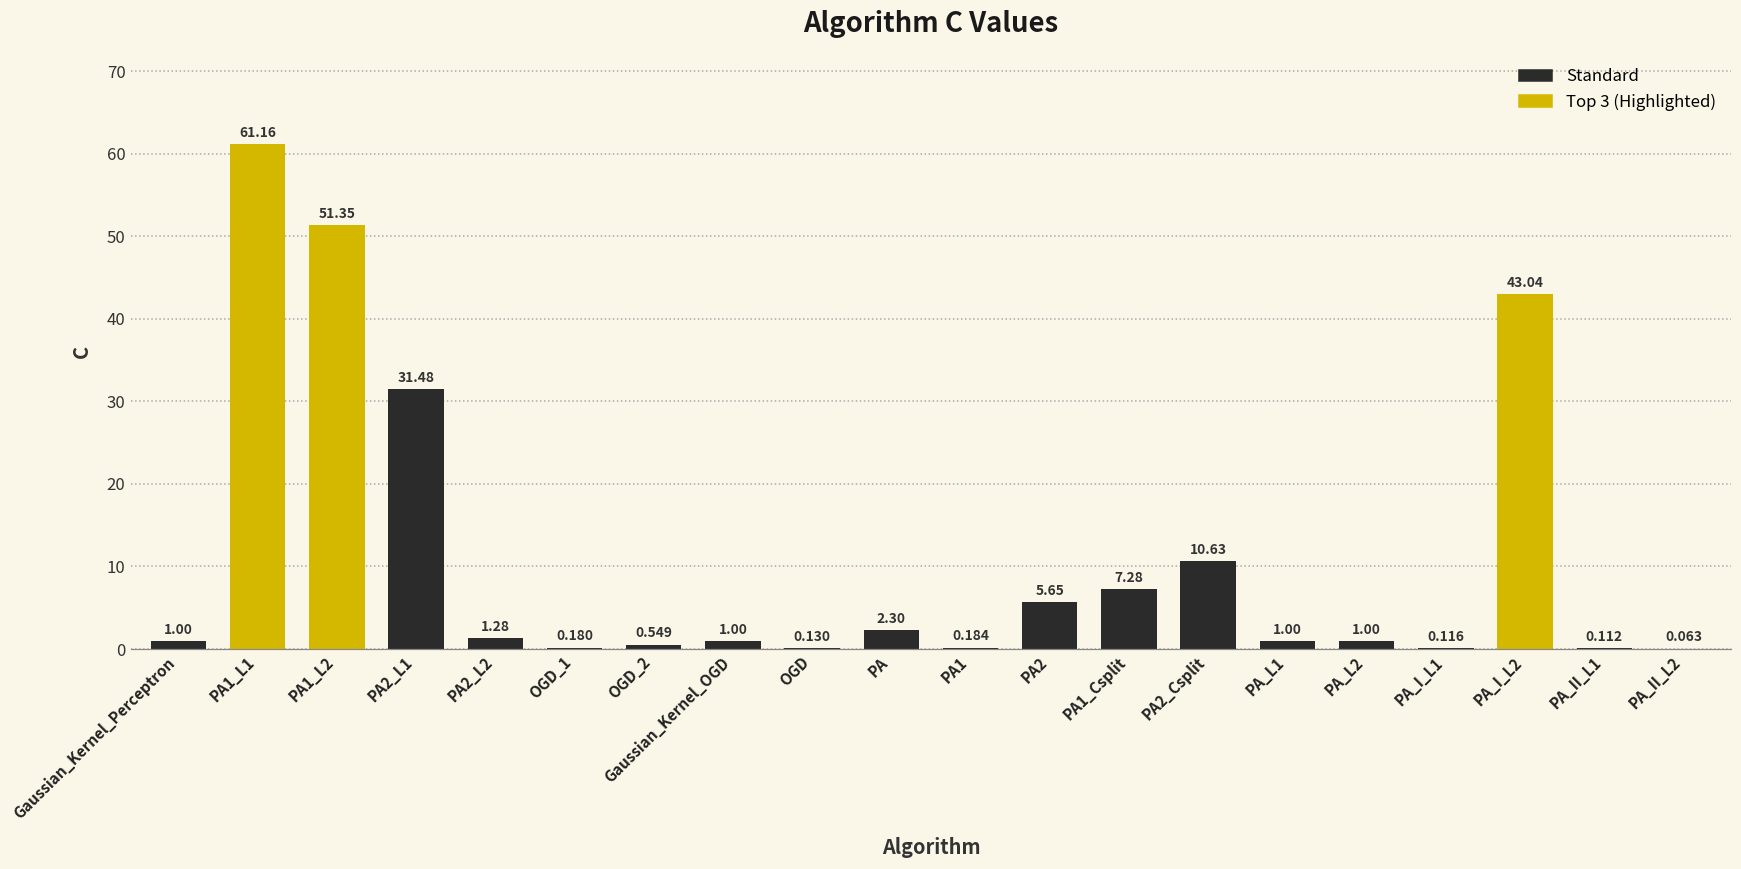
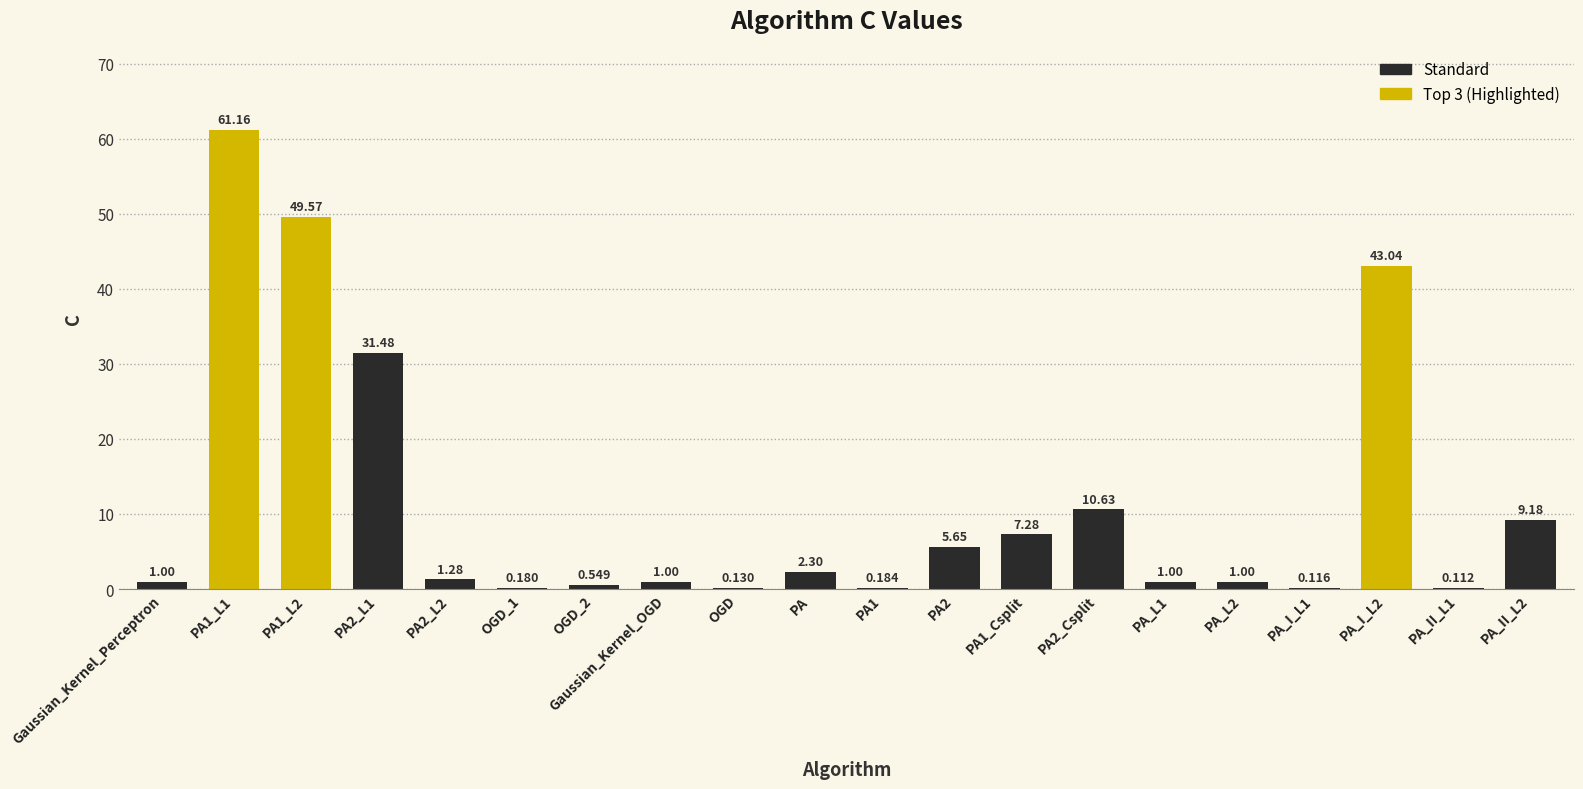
PA1_L2: 51.35 -> 49.57
PA_II_L2: 0.063 -> 9.18
